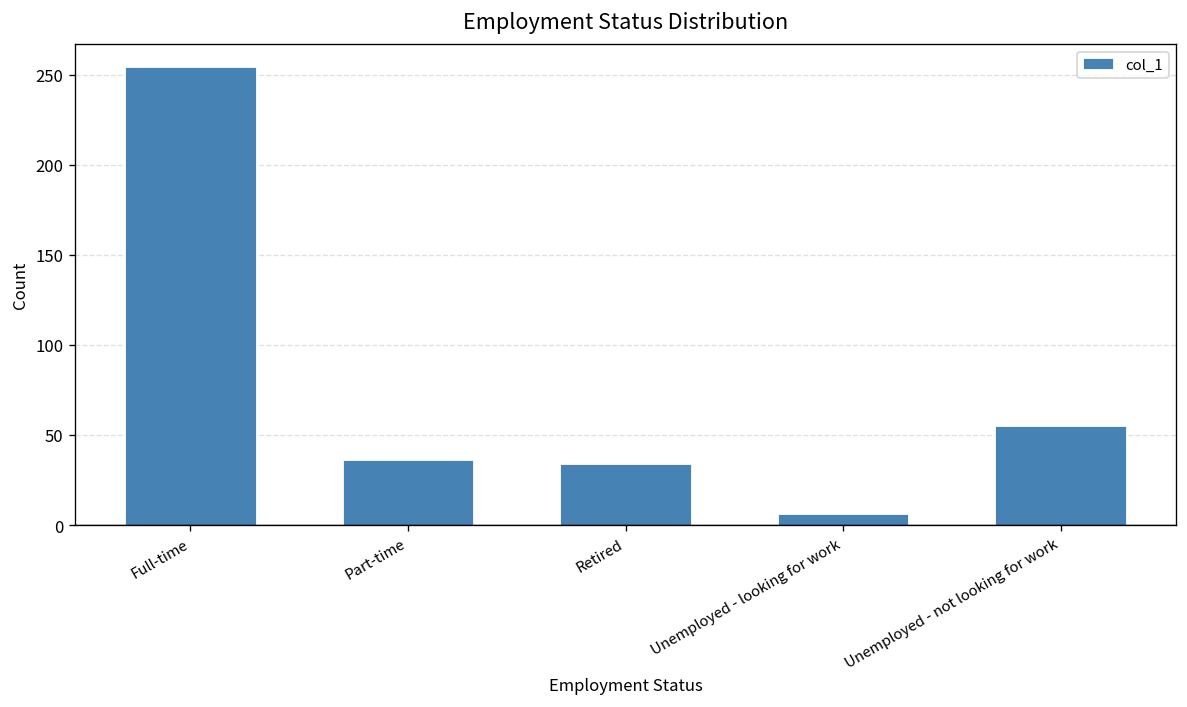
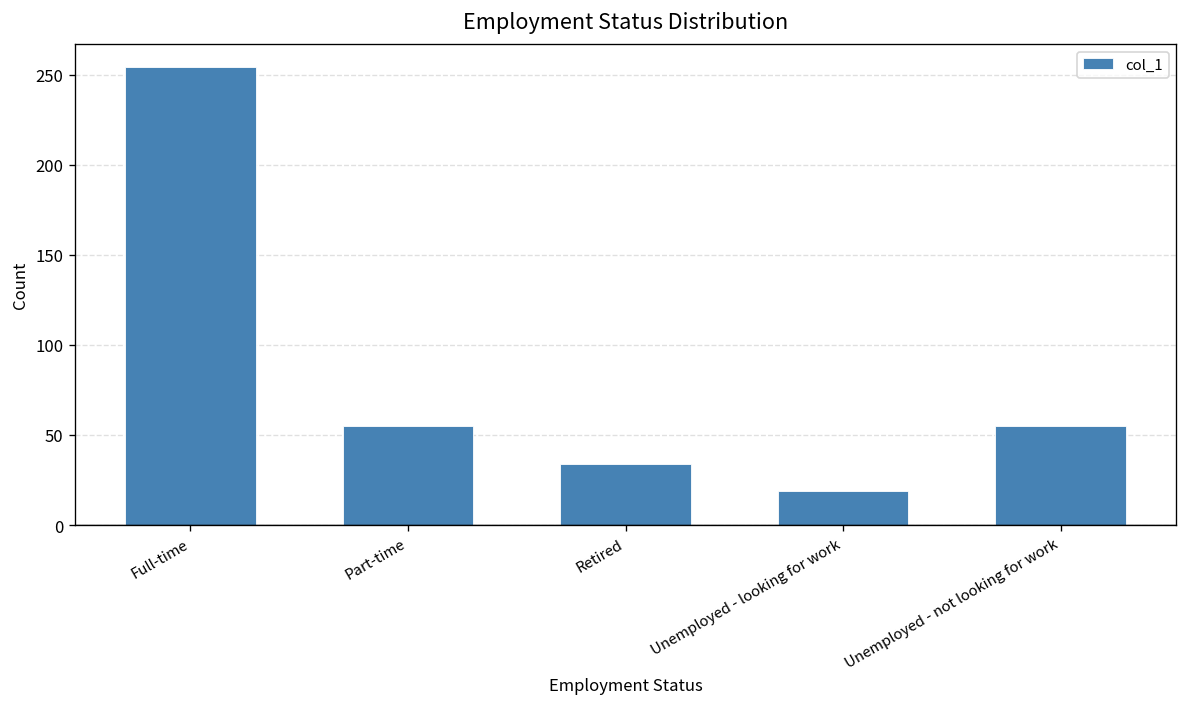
Part-time: 36 -> 55
Unemployed - looking for work: 6 -> 19
